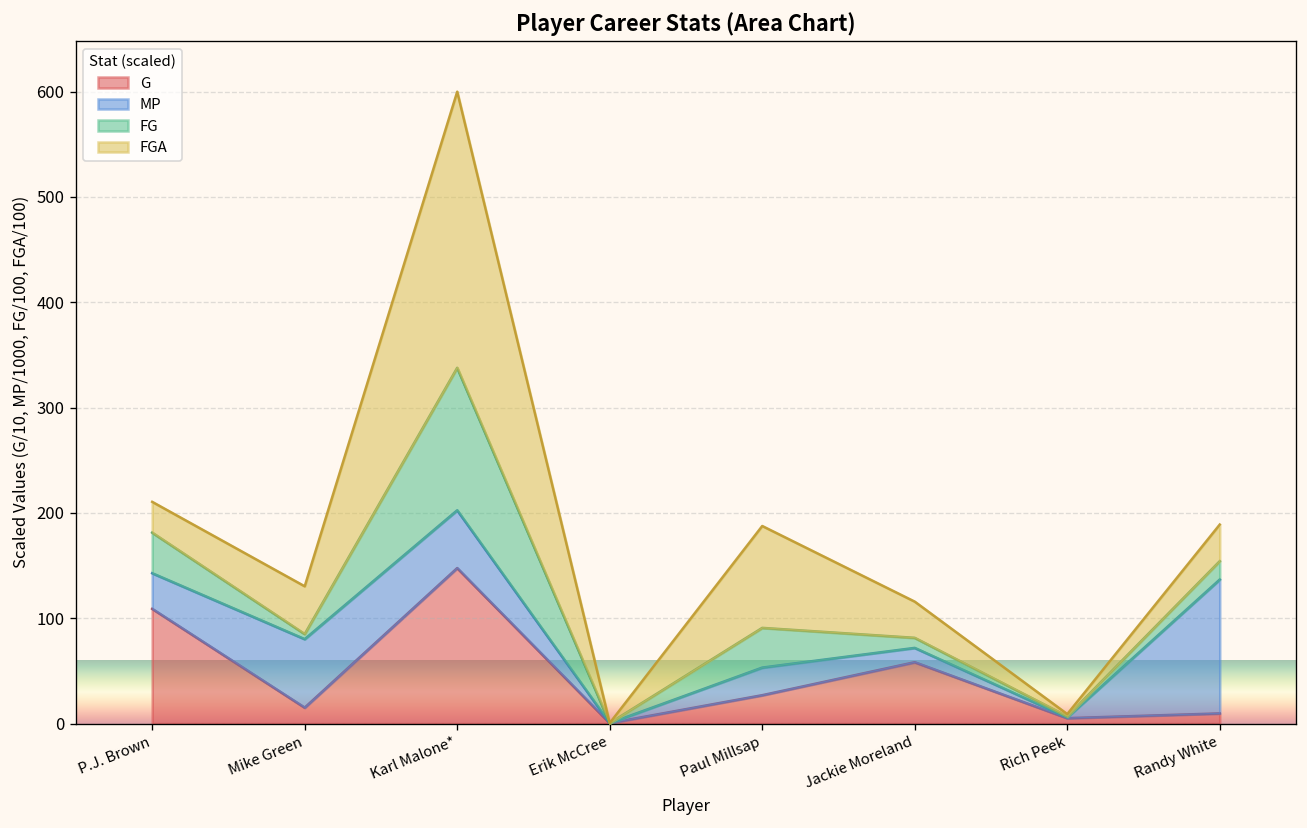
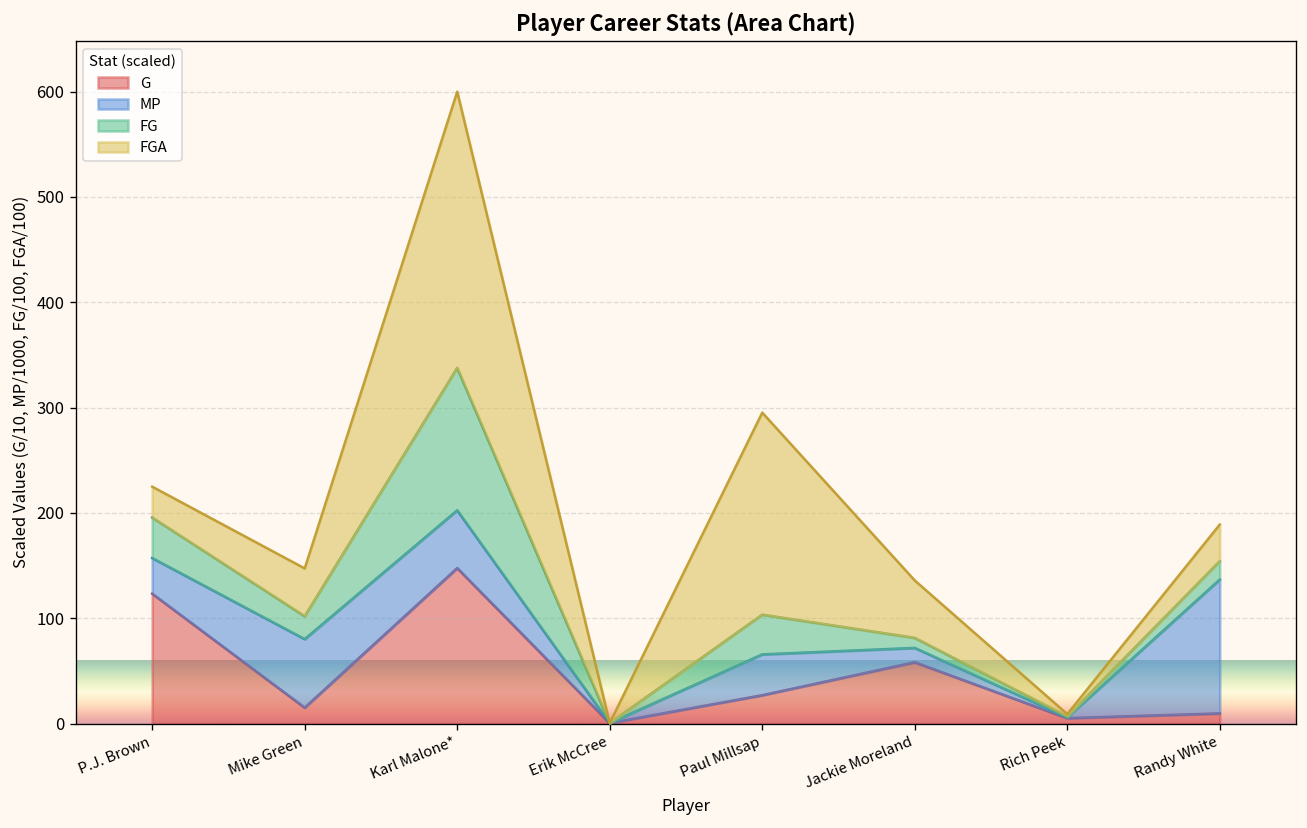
G, P.J. Brown: 110 -> 120
FG, Mike Green: 0 -> 20
MP, Paul Millsap: 30 -> 40
FGA, Paul Millsap: 100 -> 190
FGA, Jackie Moreland: 30 -> 50
